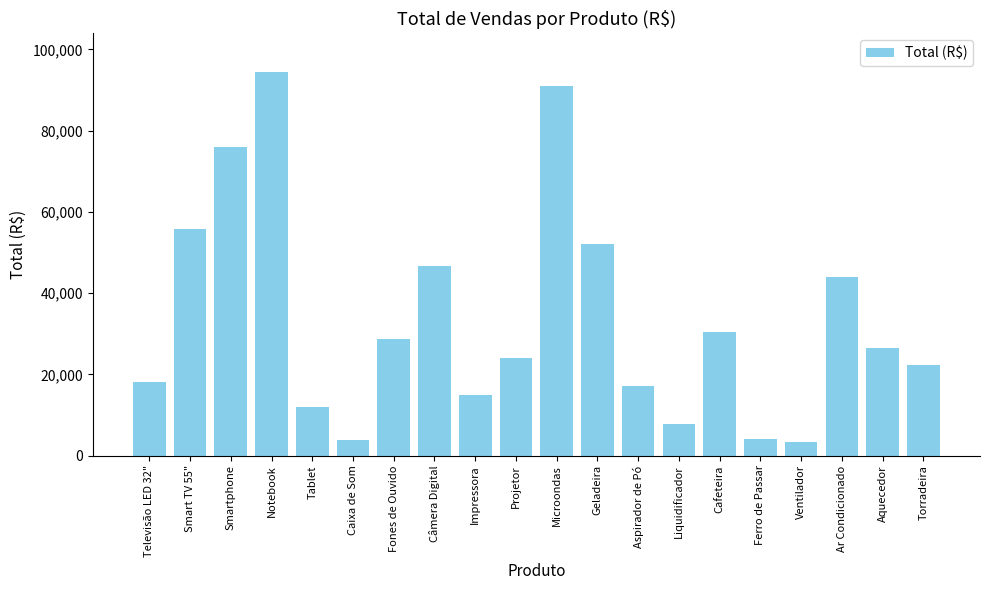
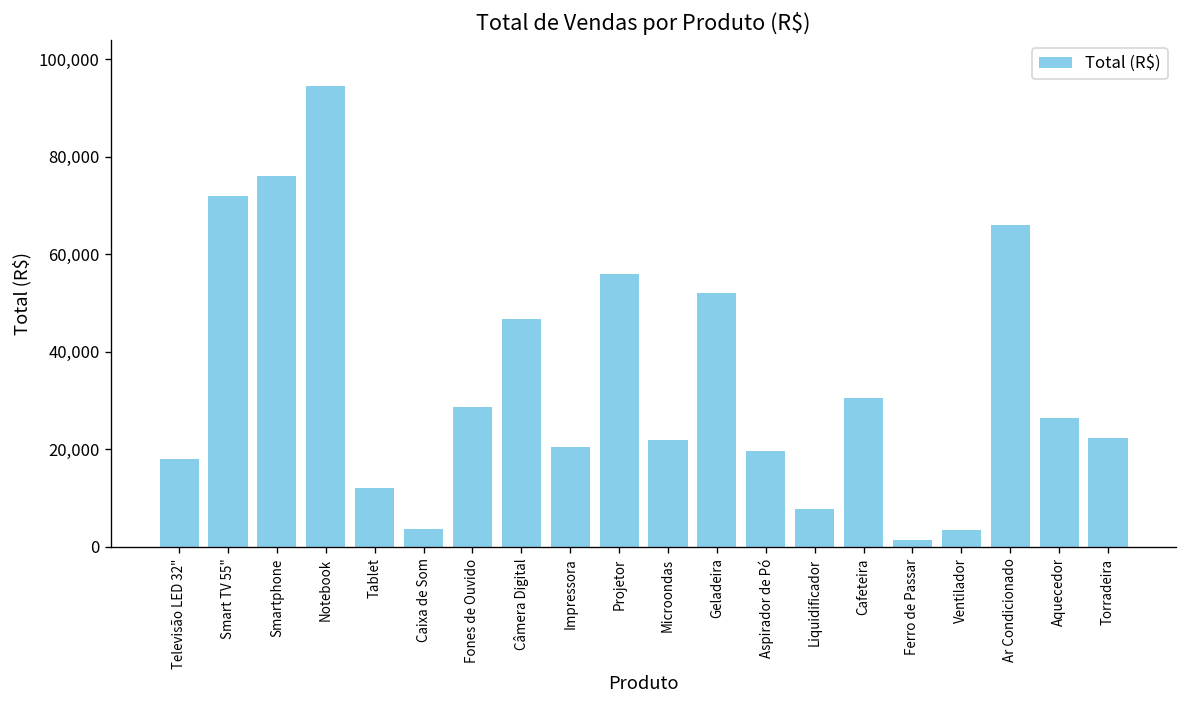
Smart TV 55": 56,000 -> 72,000
Impressora: 15,000 -> 21,000
Projetor: 24,000 -> 56,000
Microondas: 91,000 -> 22,000
Aspirador de Pó: 17,000 -> 20,000
Ferro de Passar: 4,000 -> 1,000
Ar Condicionado: 44,000 -> 66,000
